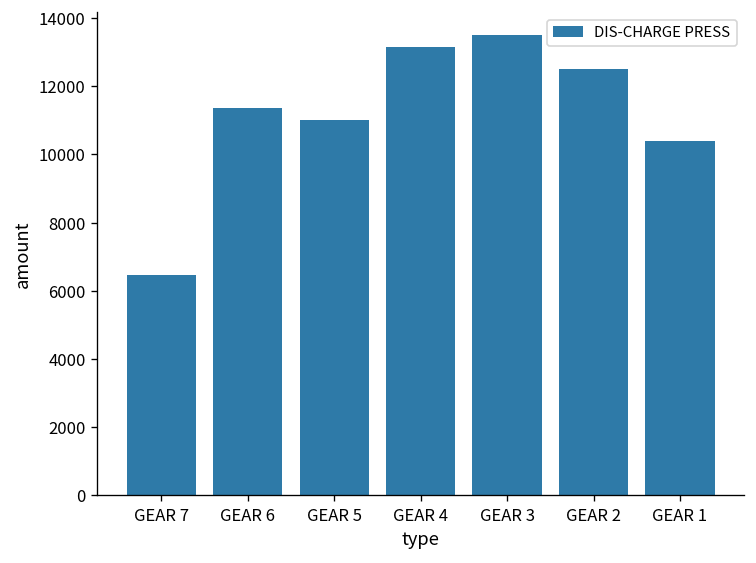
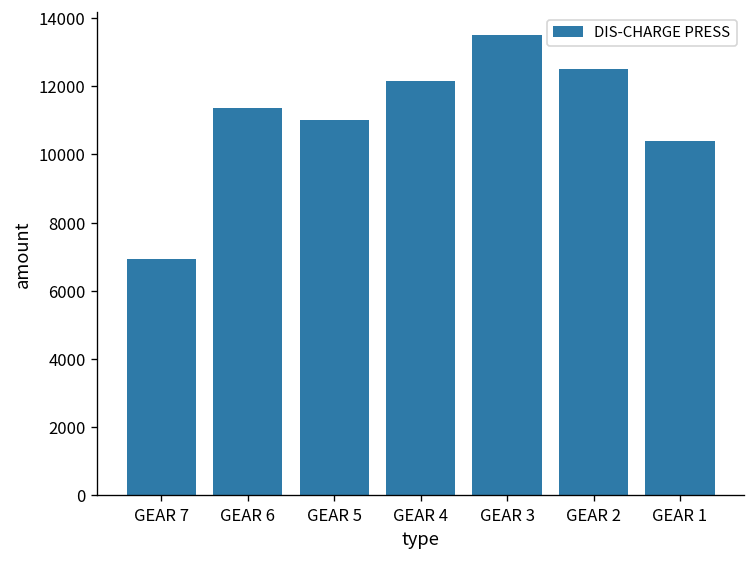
GEAR 7: 6500 -> 6900
GEAR 4: 13100 -> 12200
